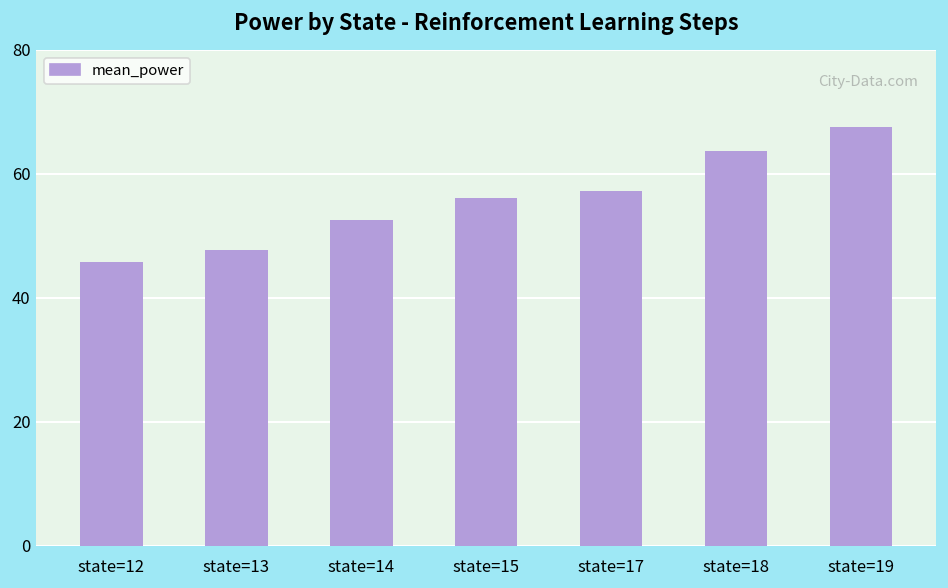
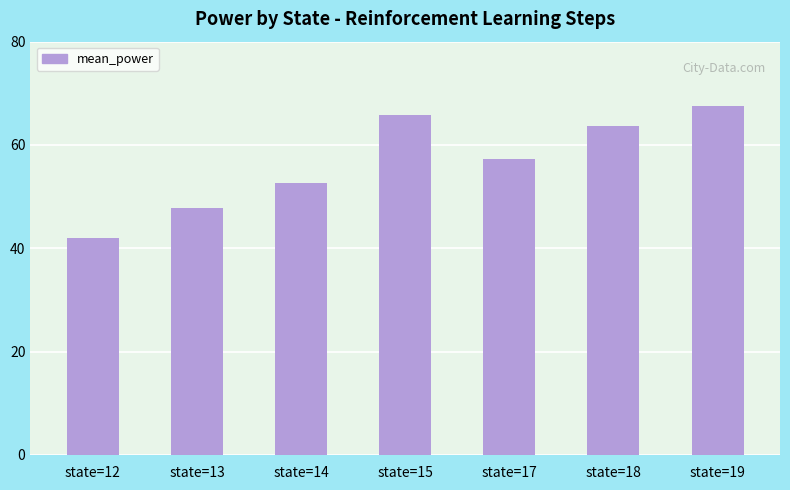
state=12: 46 -> 42
state=15: 56 -> 66
